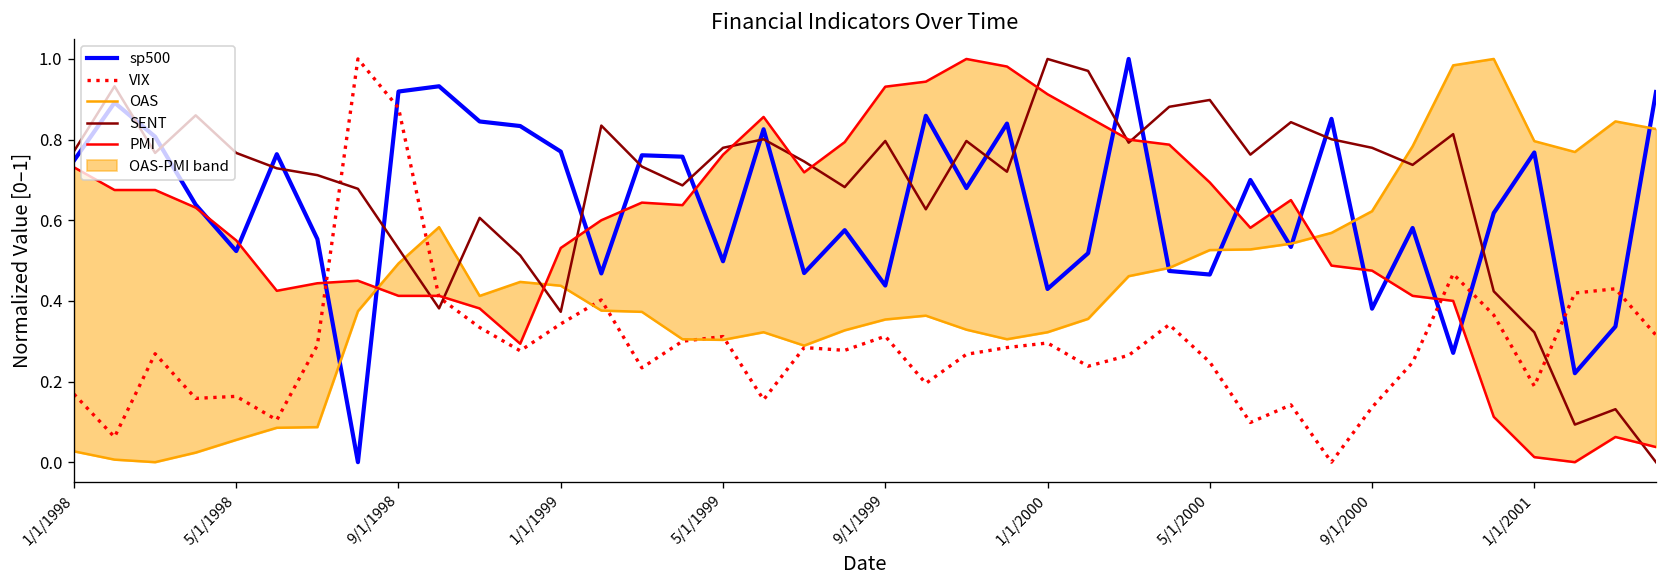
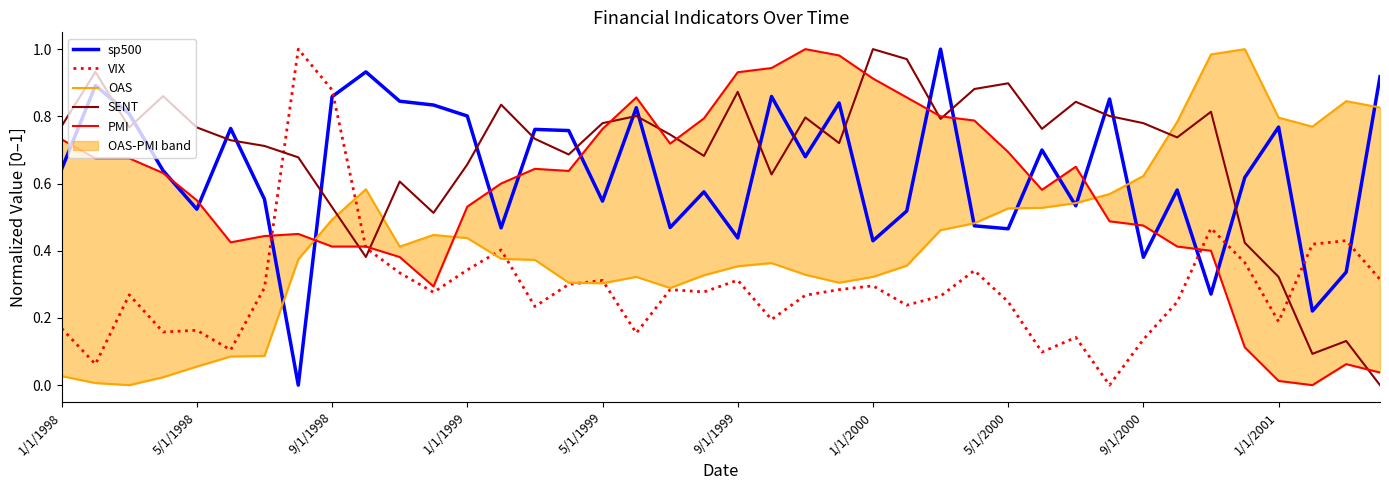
sp500, 1/1/1998: 0.75 -> 0.64
sp500, 9/1/1998: 0.92 -> 0.86
sp500, 1/1/1999: 0.77 -> 0.80
SENT, 1/1/1999: 0.37 -> 0.66
sp500, 5/1/1999: 0.50 -> 0.55
SENT, 9/1/1999: 0.80 -> 0.87
